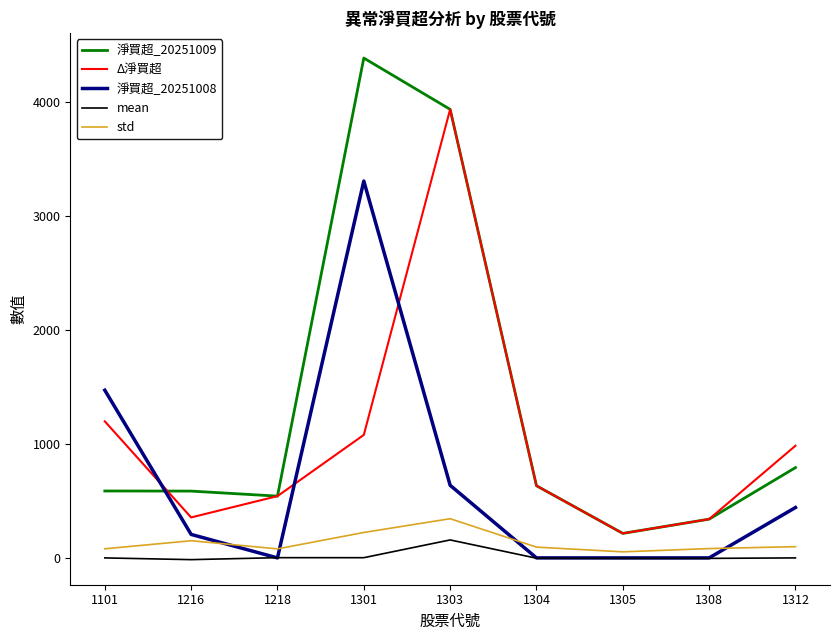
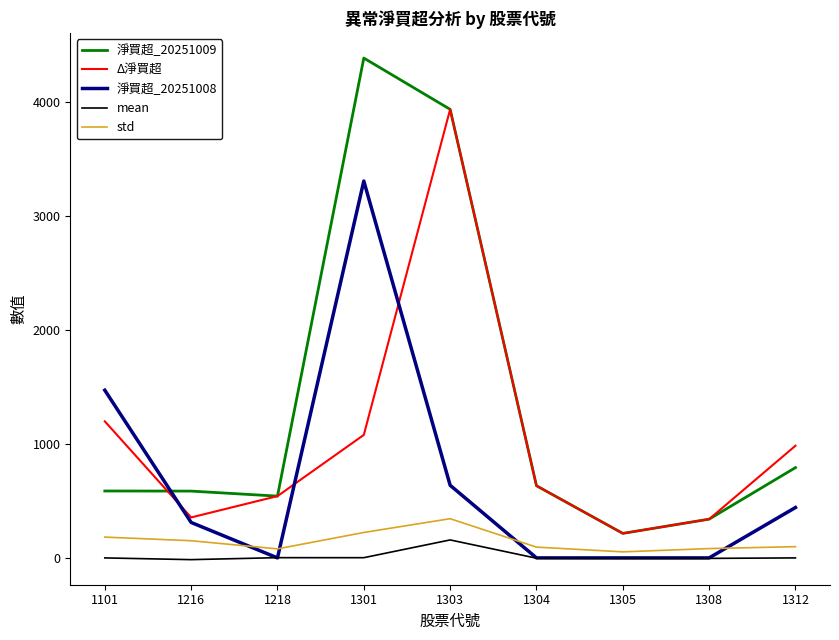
std, 1101: 80 -> 180
淨買超_20251008, 1216: 210 -> 310
